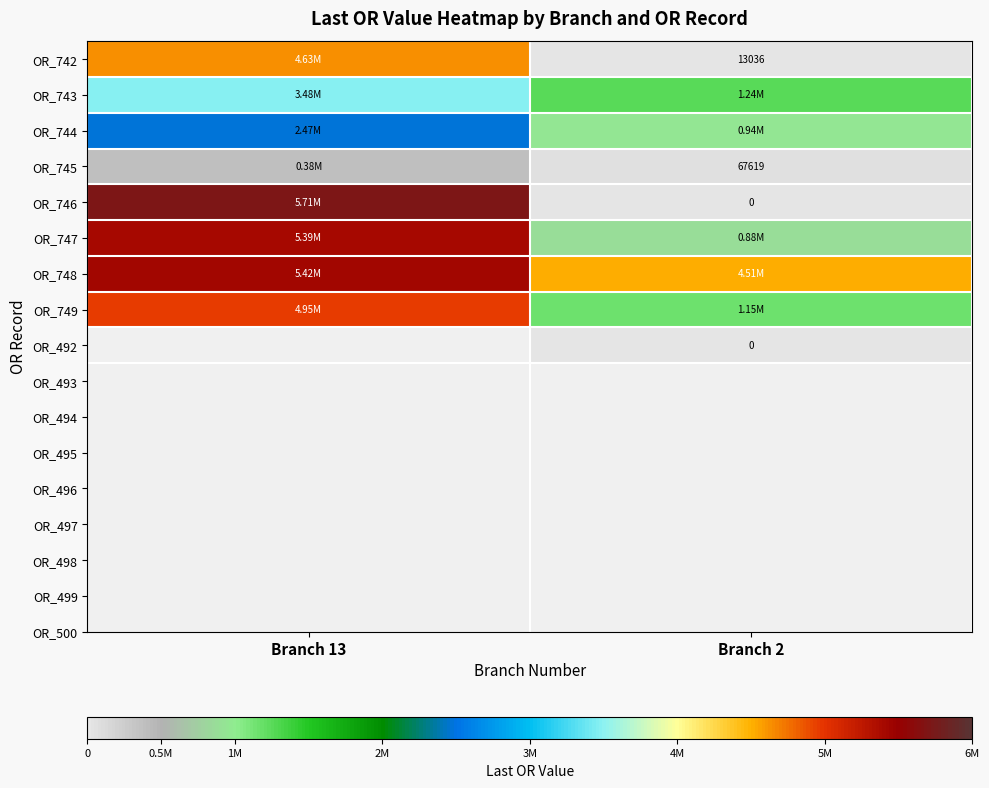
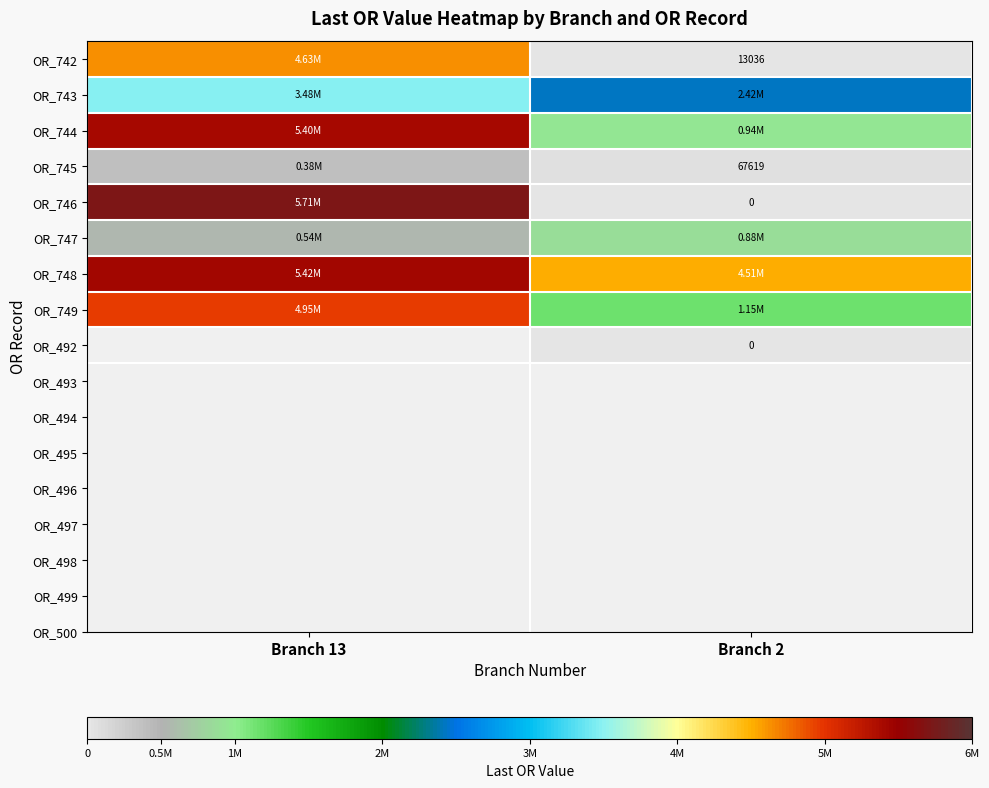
OR_743, Branch 2: 1.24M -> 2.42M
OR_744, Branch 13: 2.47M -> 5.40M
OR_747, Branch 13: 5.39M -> 0.54M
